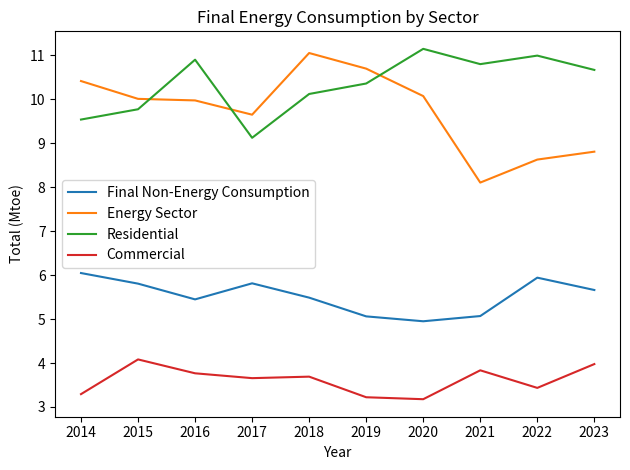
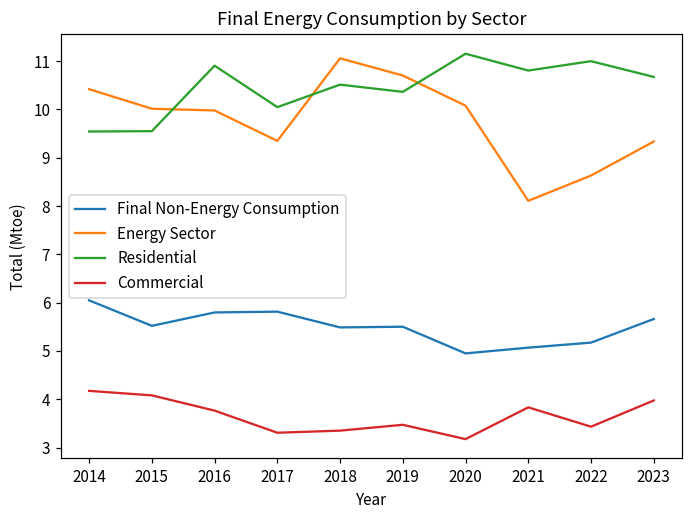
Commercial, 2014: 3.3 -> 4.2
Final Non-Energy Consumption, 2015: 5.8 -> 5.5
Residential, 2015: 9.8 -> 9.5
Final Non-Energy Consumption, 2016: 5.4 -> 5.8
Energy Sector, 2017: 9.7 -> 9.3
Residential, 2017: 9.1 -> 10.0
Commercial, 2017: 3.7 -> 3.3
Residential, 2018: 10.1 -> 10.5
Commercial, 2018: 3.7 -> 3.4
Final Non-Energy Consumption, 2019: 5.1 -> 5.5
Commercial, 2019: 3.2 -> 3.5
Final Non-Energy Consumption, 2022: 5.9 -> 5.2
Energy Sector, 2023: 8.8 -> 9.3
